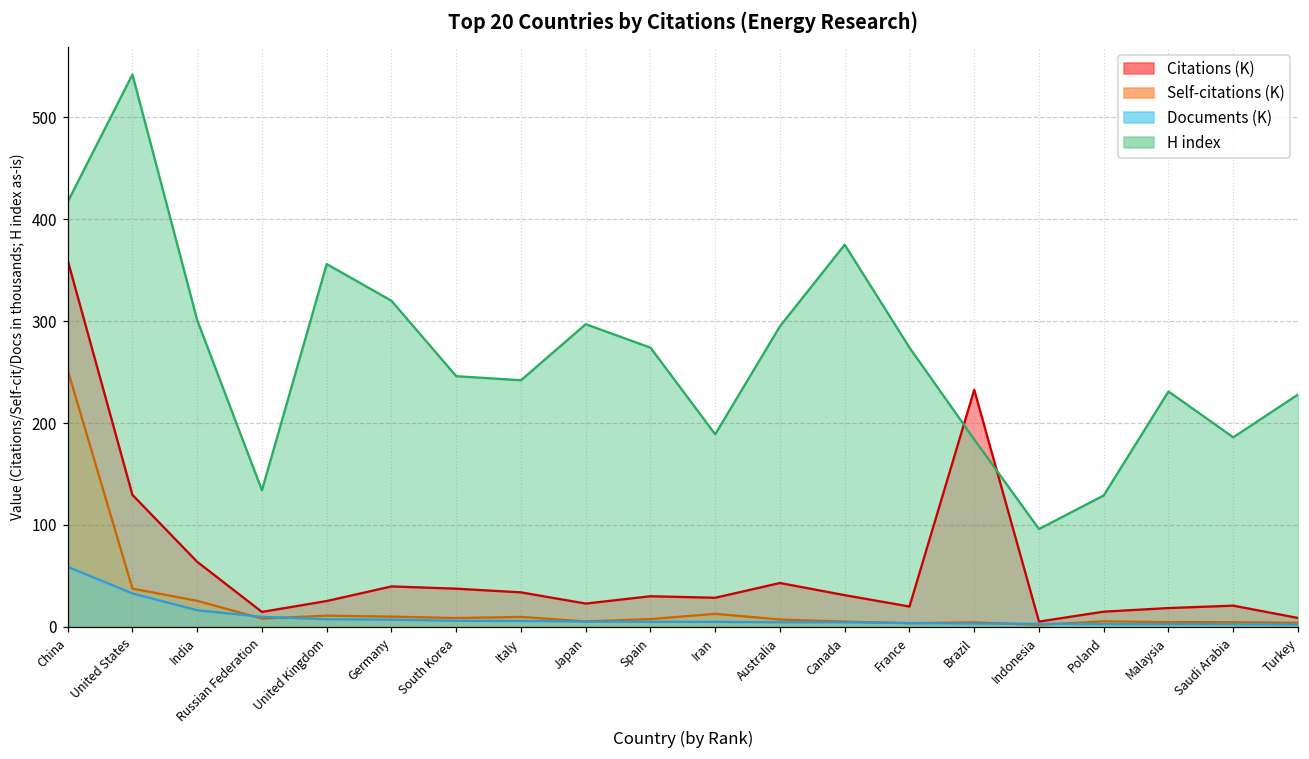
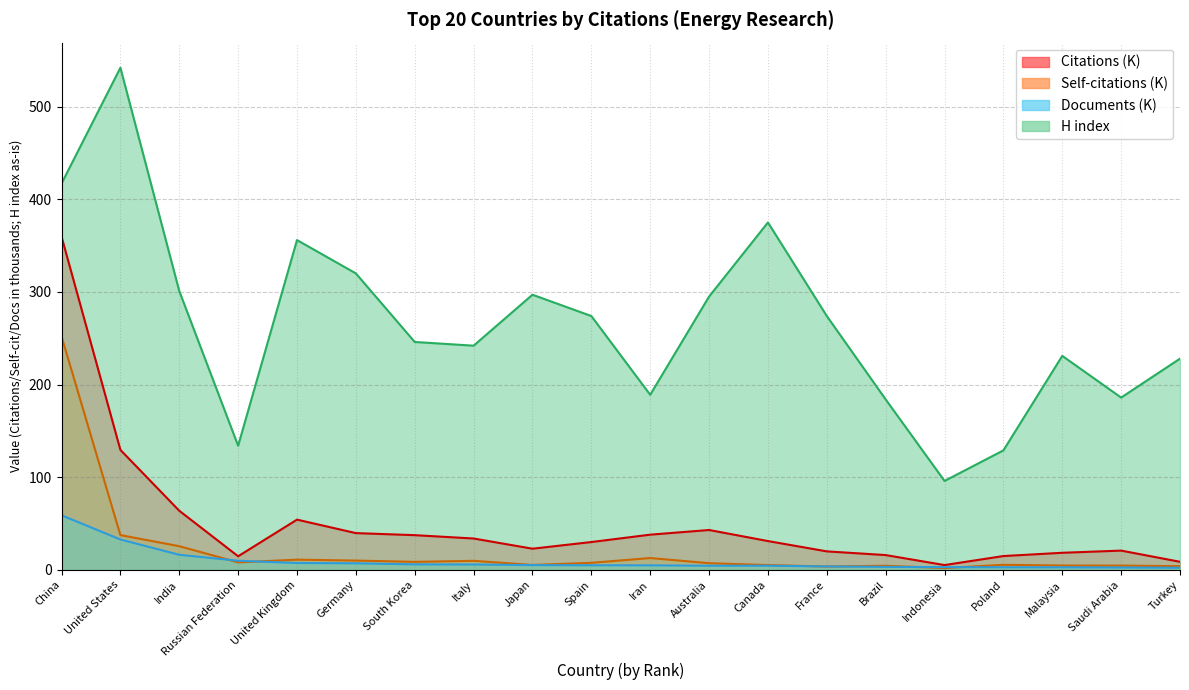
Citations (K), United Kingdom: 30 -> 50
Citations (K), Iran: 30 -> 40
Citations (K), Brazil: 230 -> 20
